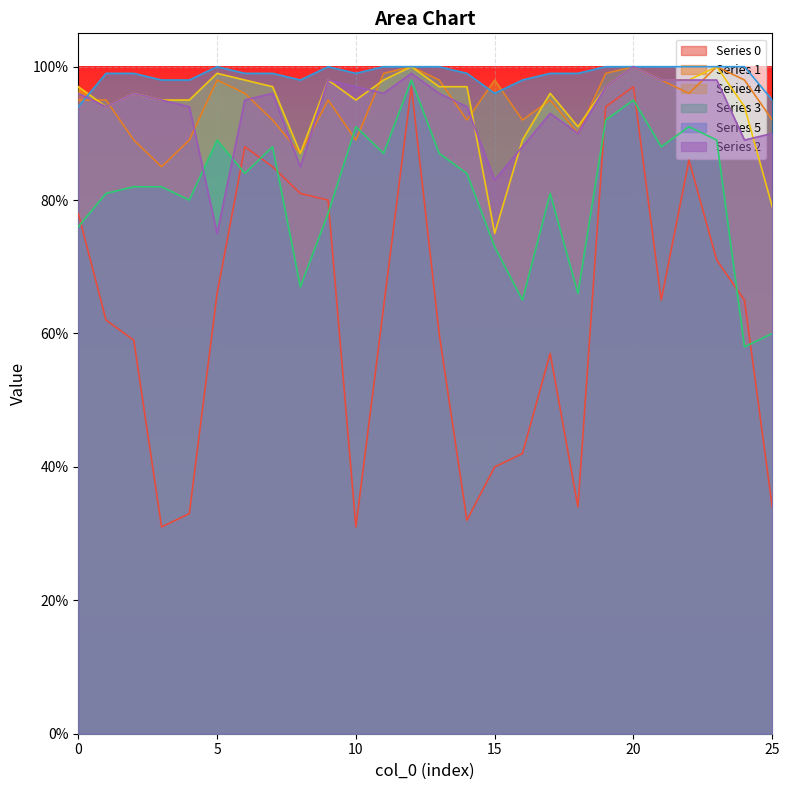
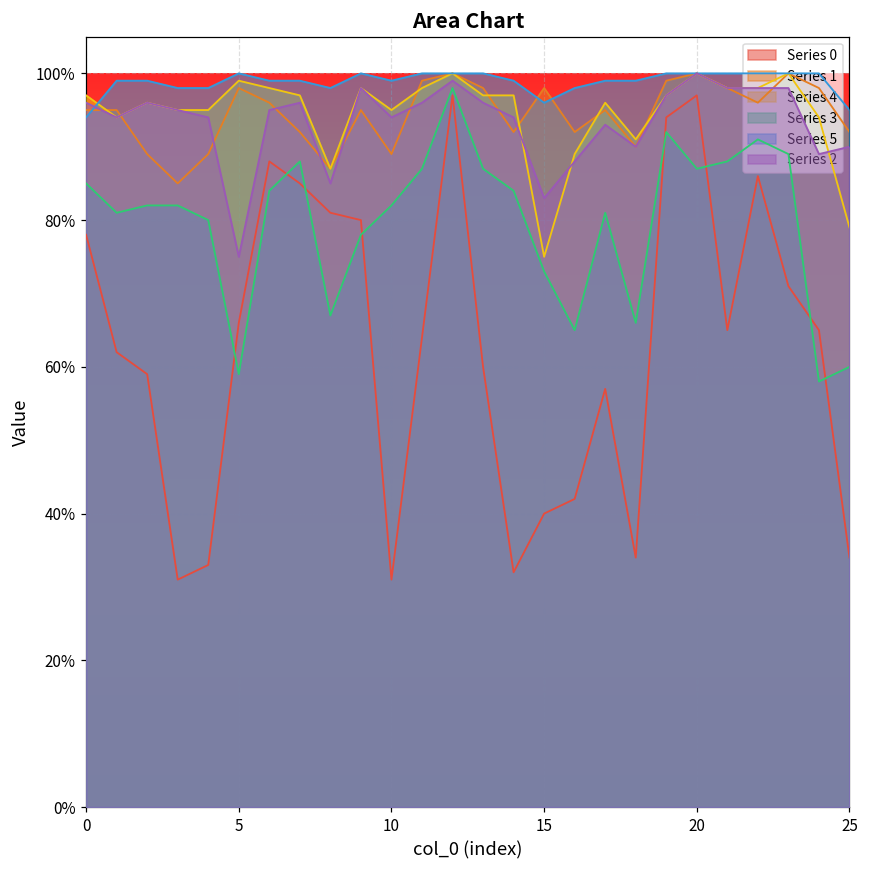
Series 3, 0: 76% -> 85%
Series 3, 5: 89% -> 59%
Series 3, 10: 91% -> 82%
Series 2, 10: 97% -> 94%
Series 3, 20: 95% -> 87%
